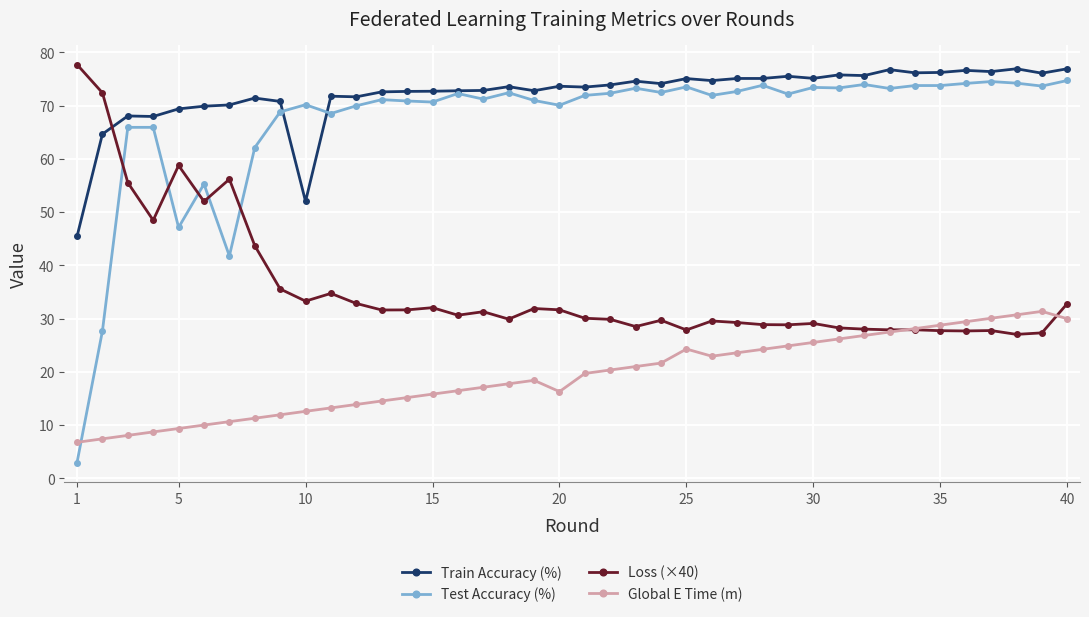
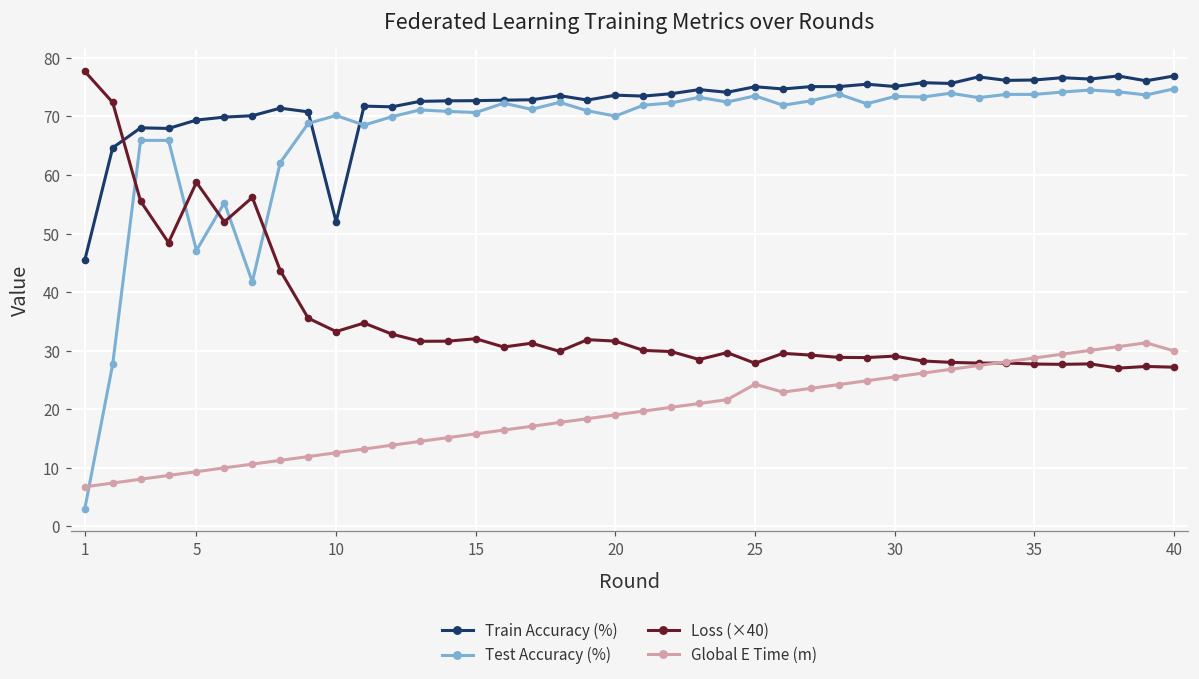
Global E Time (m), 20: 16 -> 19
Loss (×40), 40: 33 -> 27
